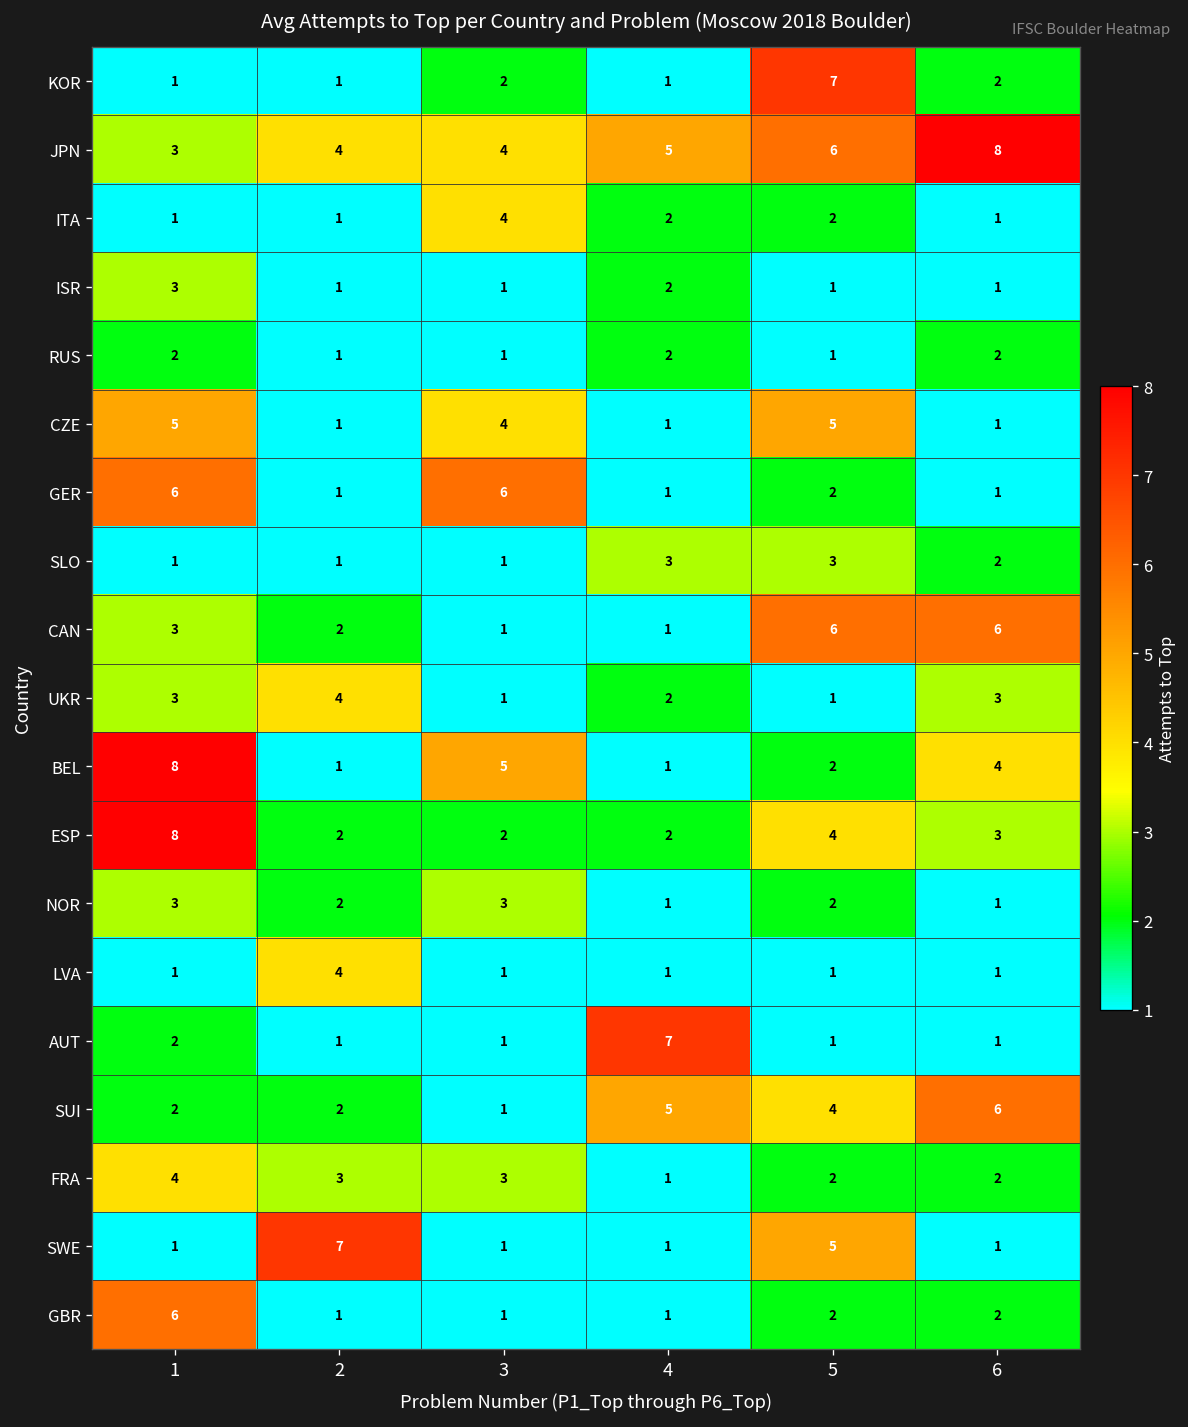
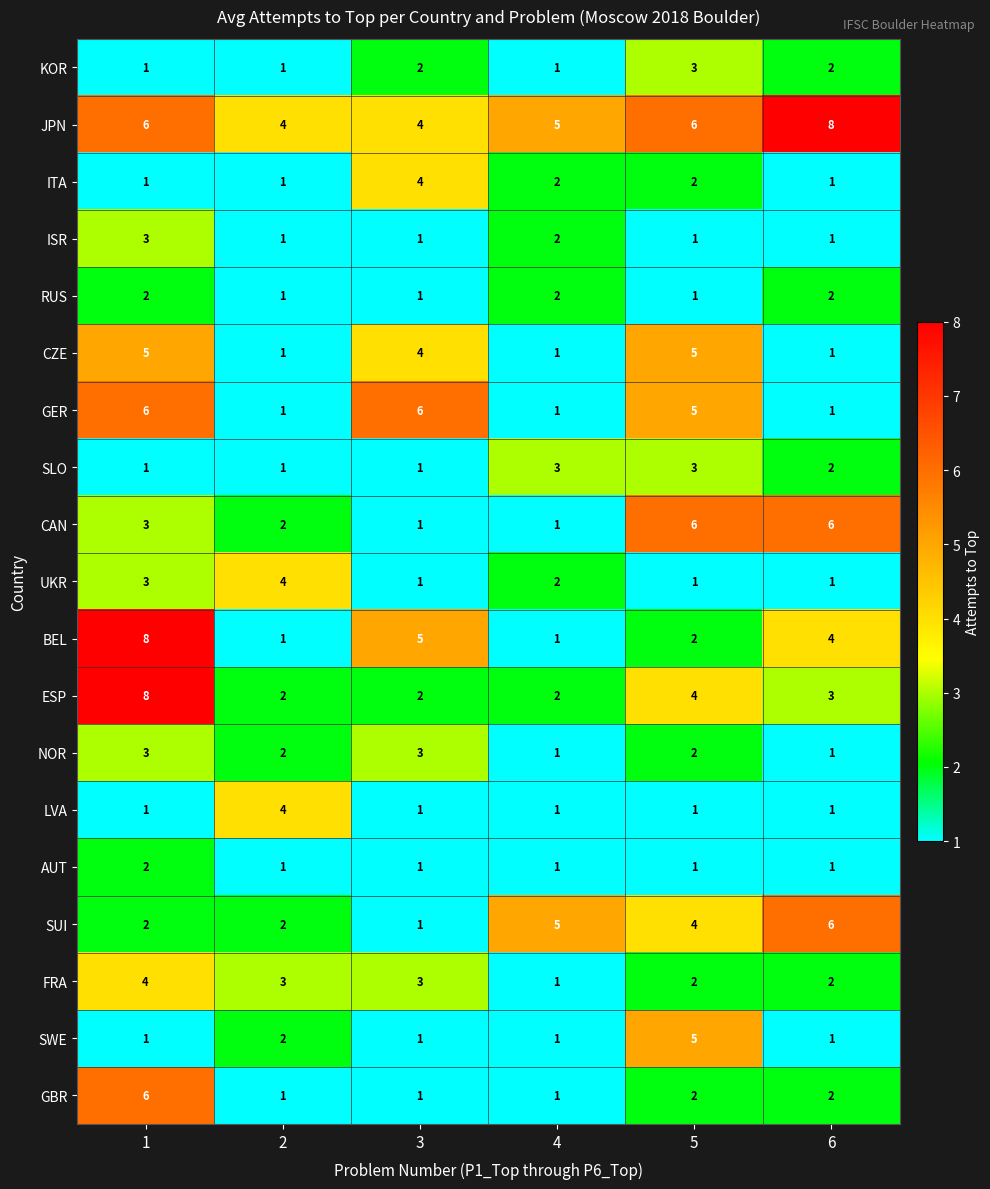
KOR, 5: 7 -> 3
JPN, 1: 3 -> 6
GER, 5: 2 -> 5
UKR, 6: 3 -> 1
AUT, 4: 7 -> 1
SWE, 2: 7 -> 2
